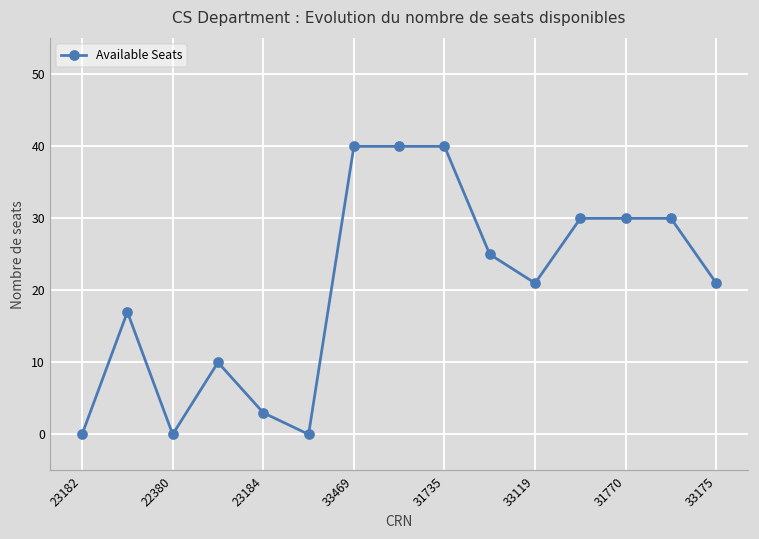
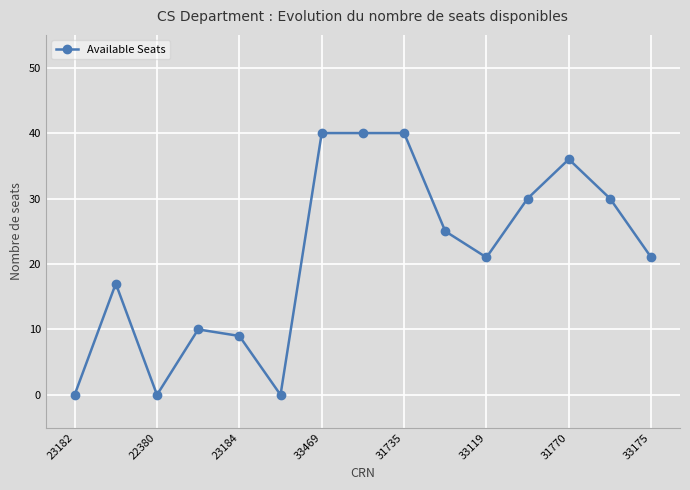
23184: 3 -> 9
31770: 30 -> 36
